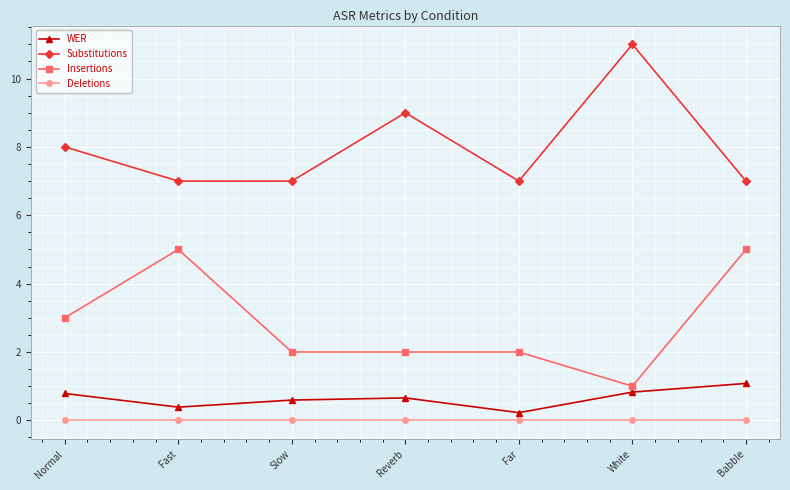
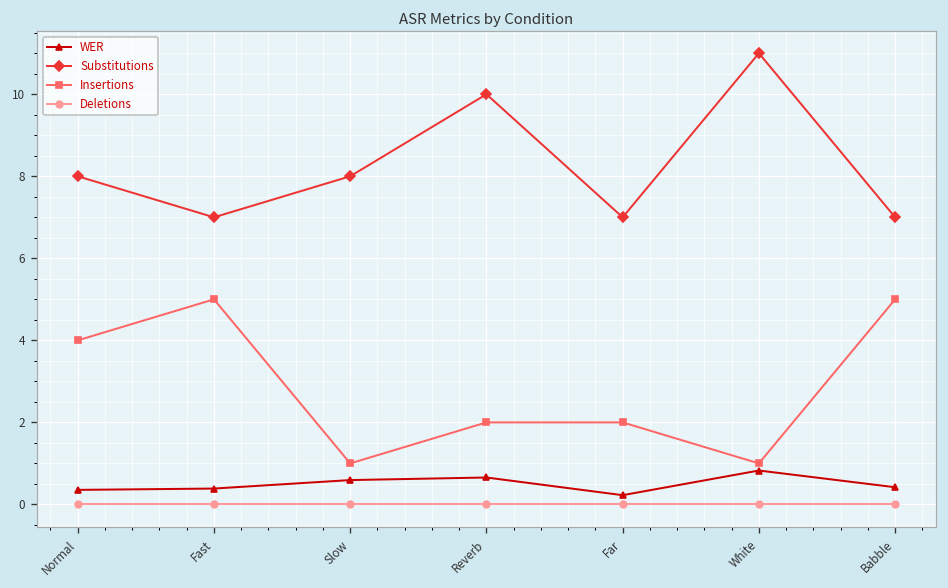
WER, Normal: 0.8 -> 0.4
Insertions, Normal: 3 -> 4
Substitutions, Slow: 7 -> 8
Insertions, Slow: 2 -> 1
Substitutions, Reverb: 9 -> 10
WER, Babble: 1.1 -> 0.4
